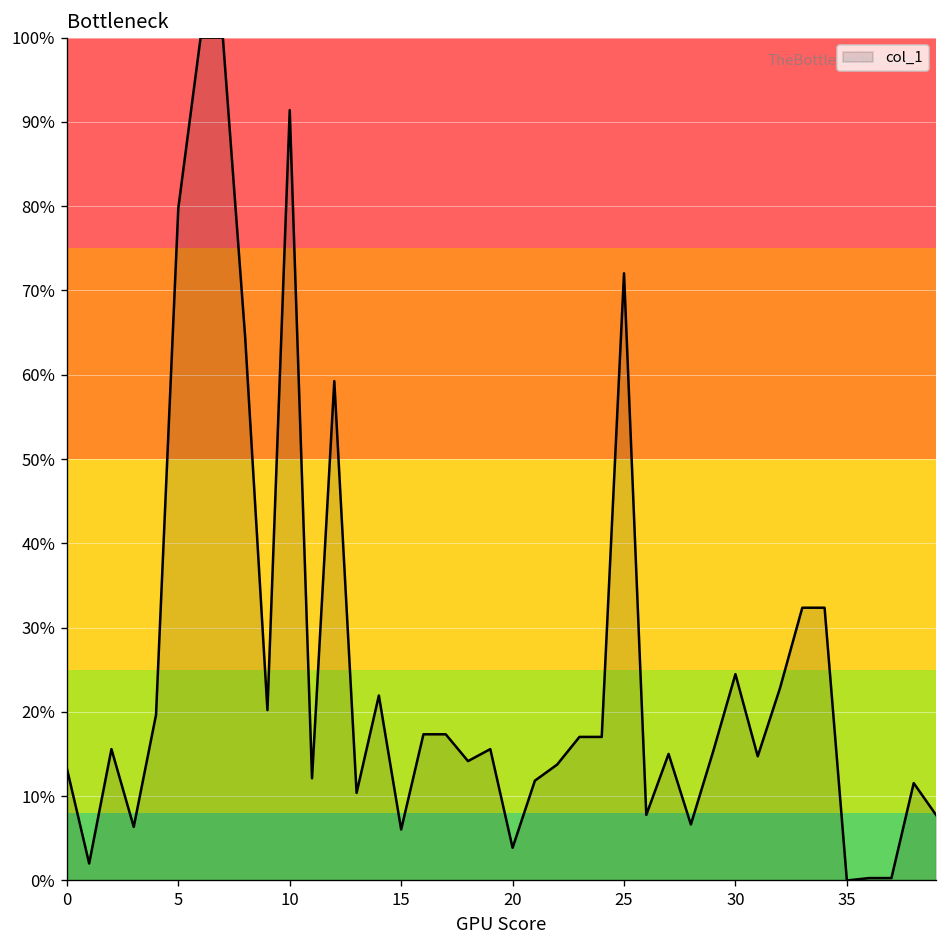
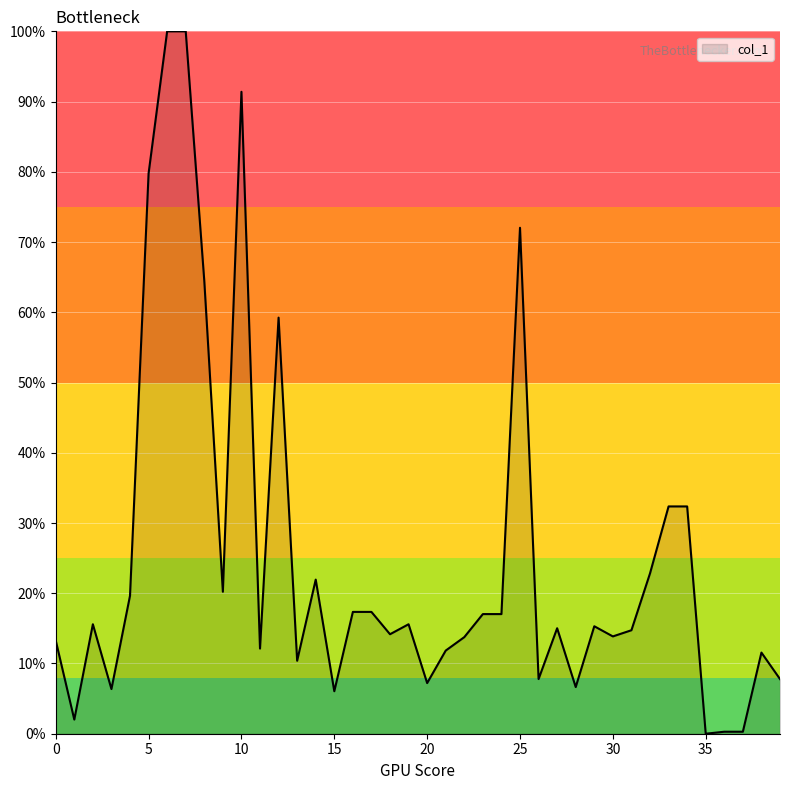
20: 4% -> 7%
30: 24% -> 14%
